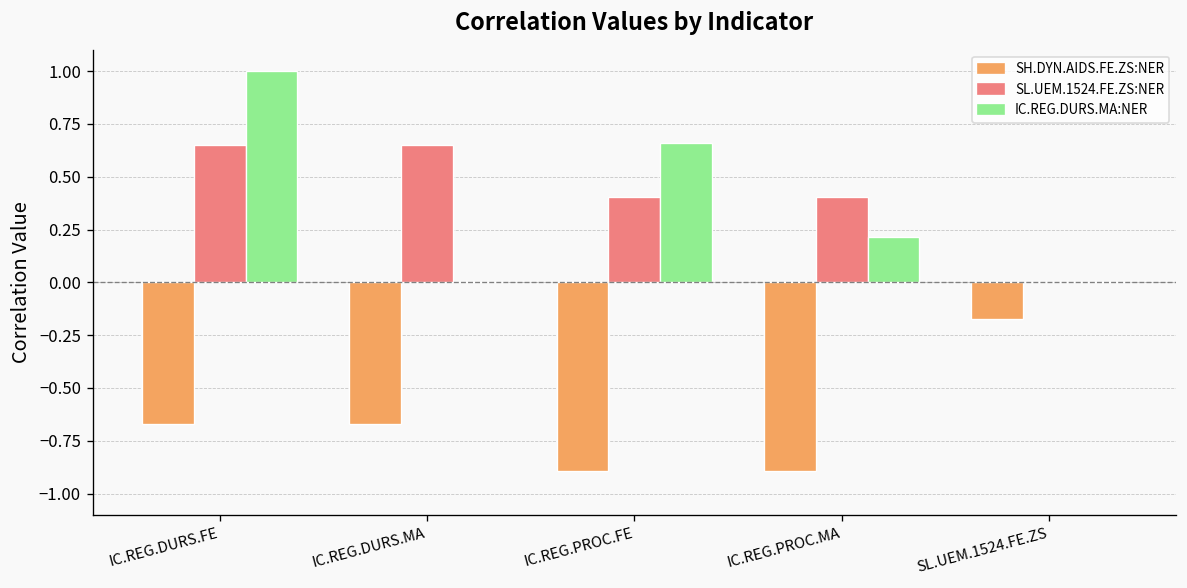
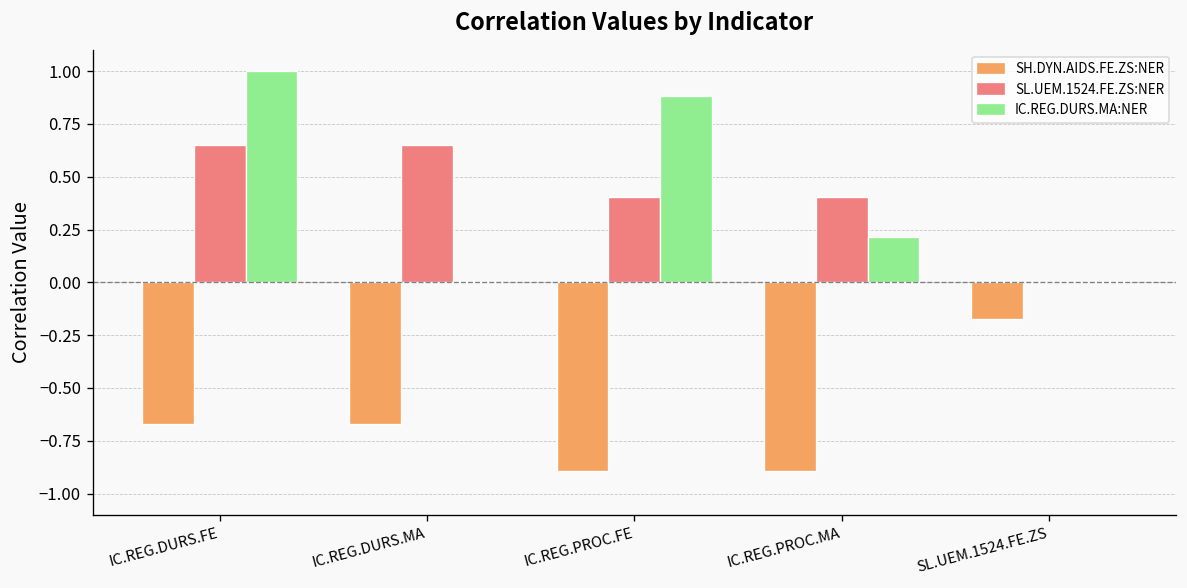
IC.REG.DURS.MA:NER, IC.REG.PROC.FE: 0.66 -> 0.88
